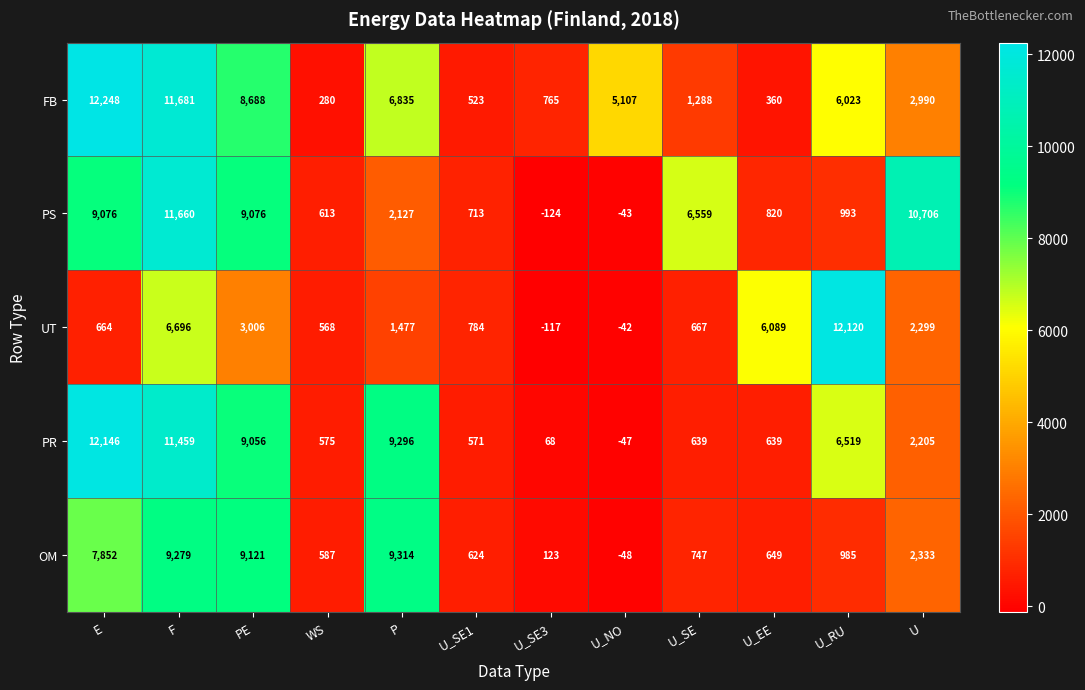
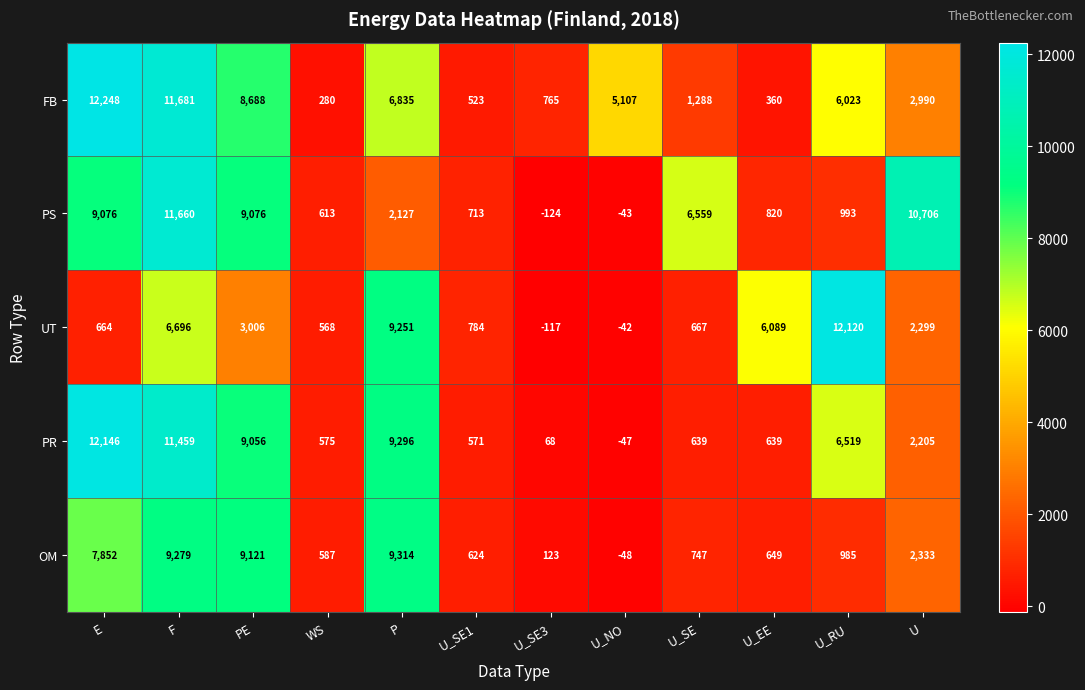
UT, P: 1,477 -> 9,251
